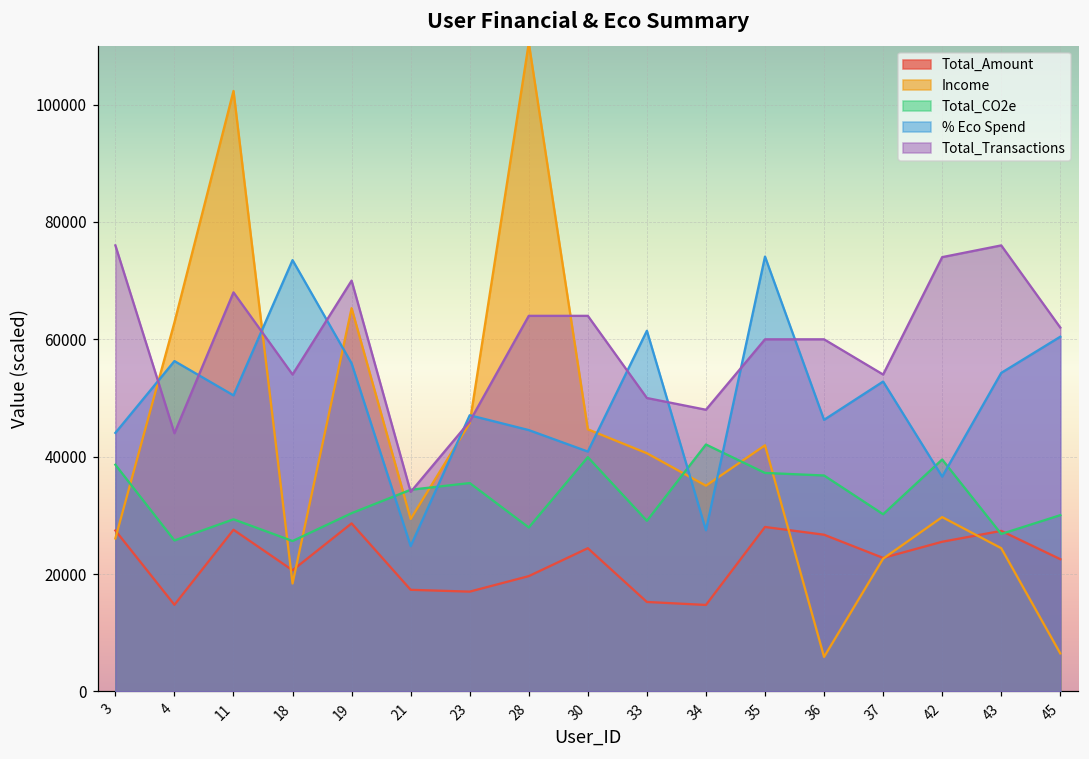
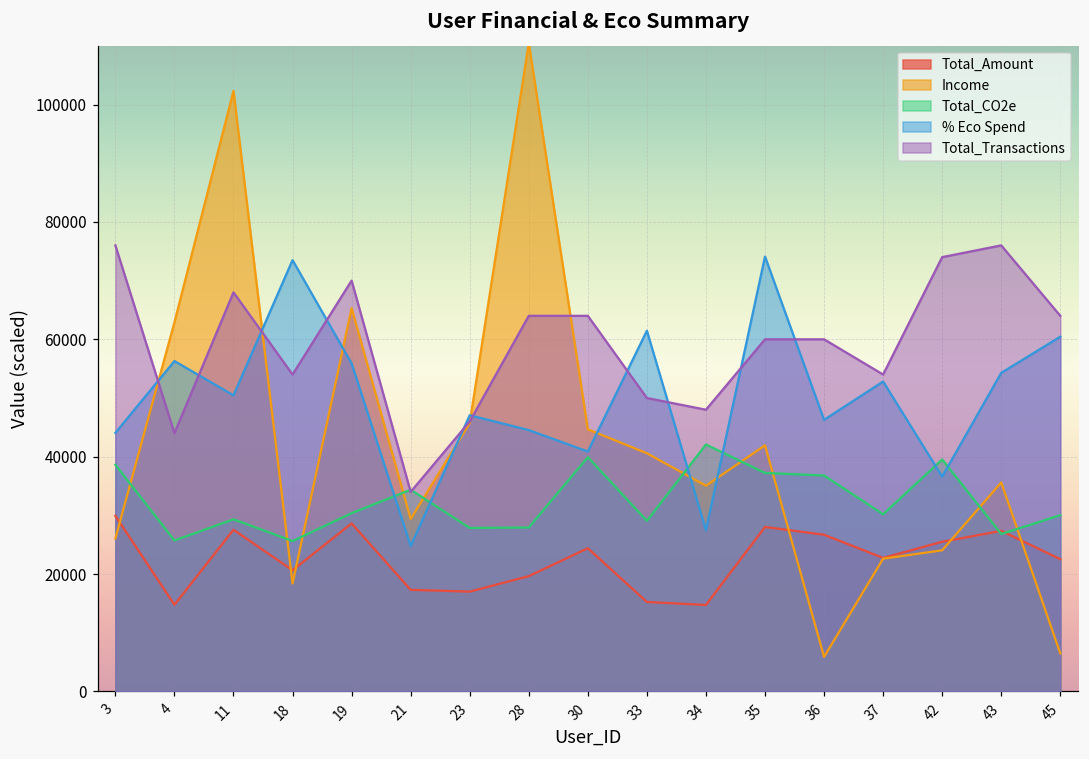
Total_Amount, 3: 27000 -> 30000
Total_CO2e, 23: 36000 -> 28000
Income, 42: 30000 -> 24000
Income, 43: 24000 -> 36000
Total_Transactions, 45: 62000 -> 64000
